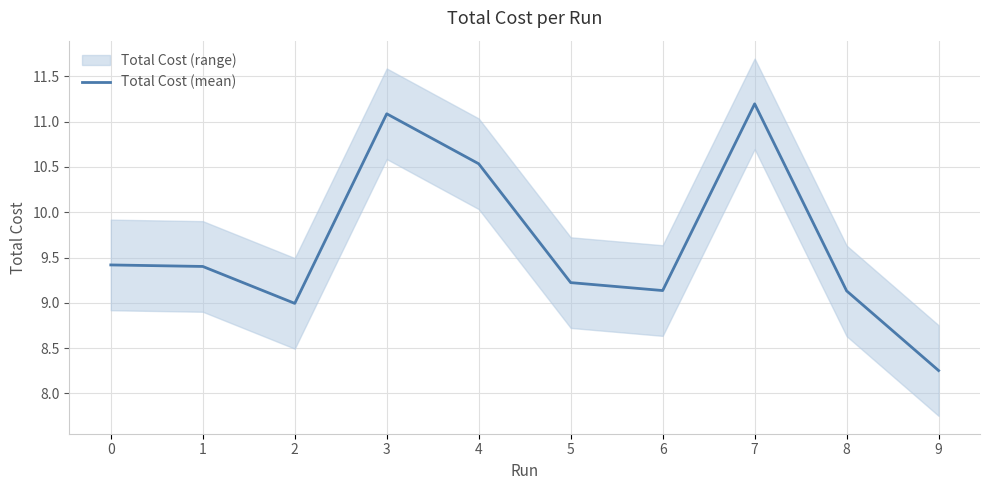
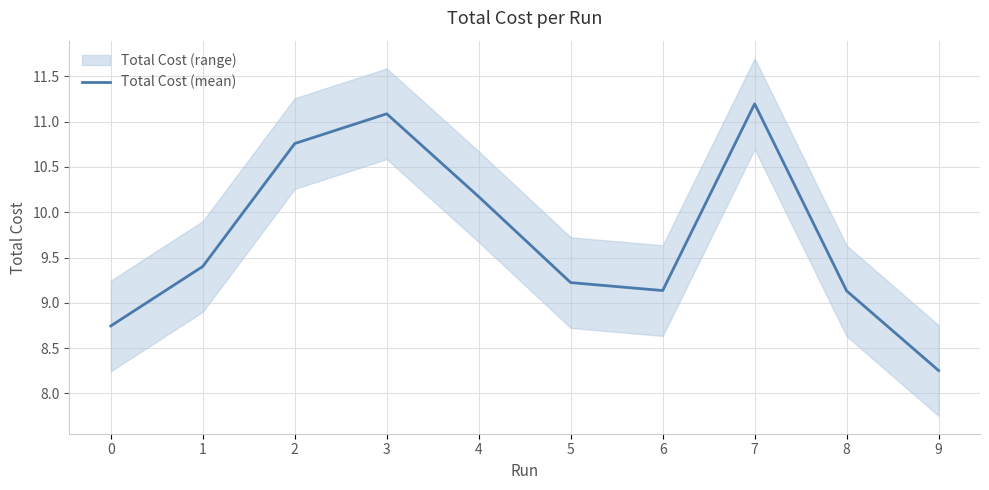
Total Cost (mean), 0: 9.4 -> 8.7
Total Cost (mean), 2: 9.0 -> 10.8
Total Cost (mean), 4: 10.5 -> 10.2
